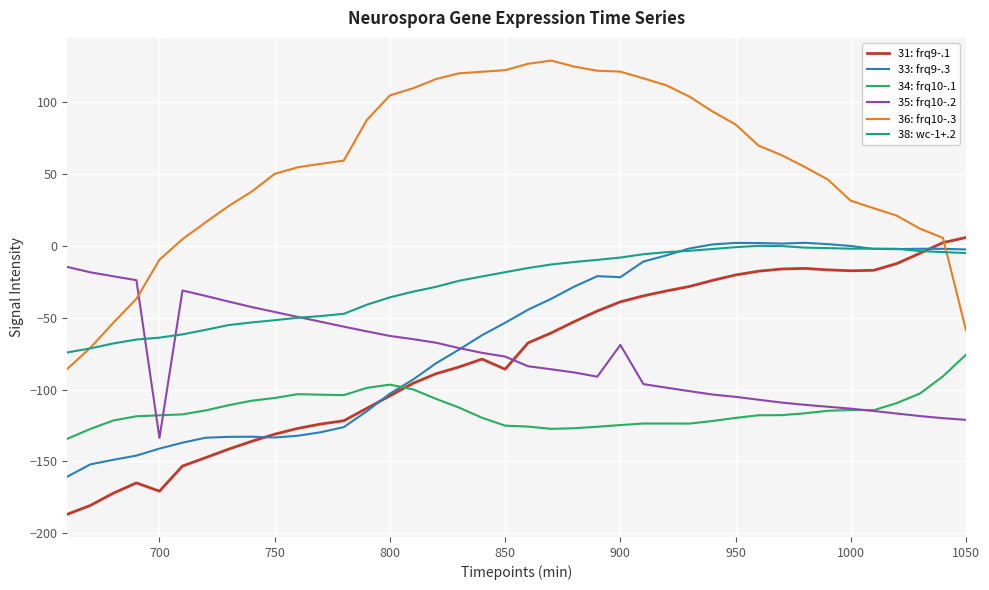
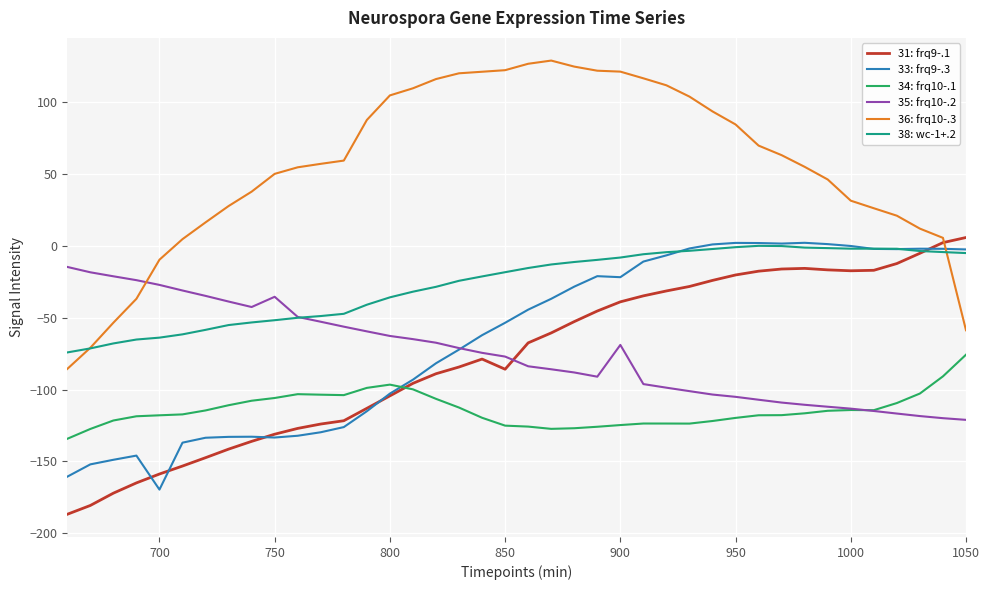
31: frq9-.1, 700: -171 -> -159
33: frq9-.3, 700: -141 -> -170
35: frq10-.2, 700: -134 -> -27
35: frq10-.2, 750: -46 -> -36
